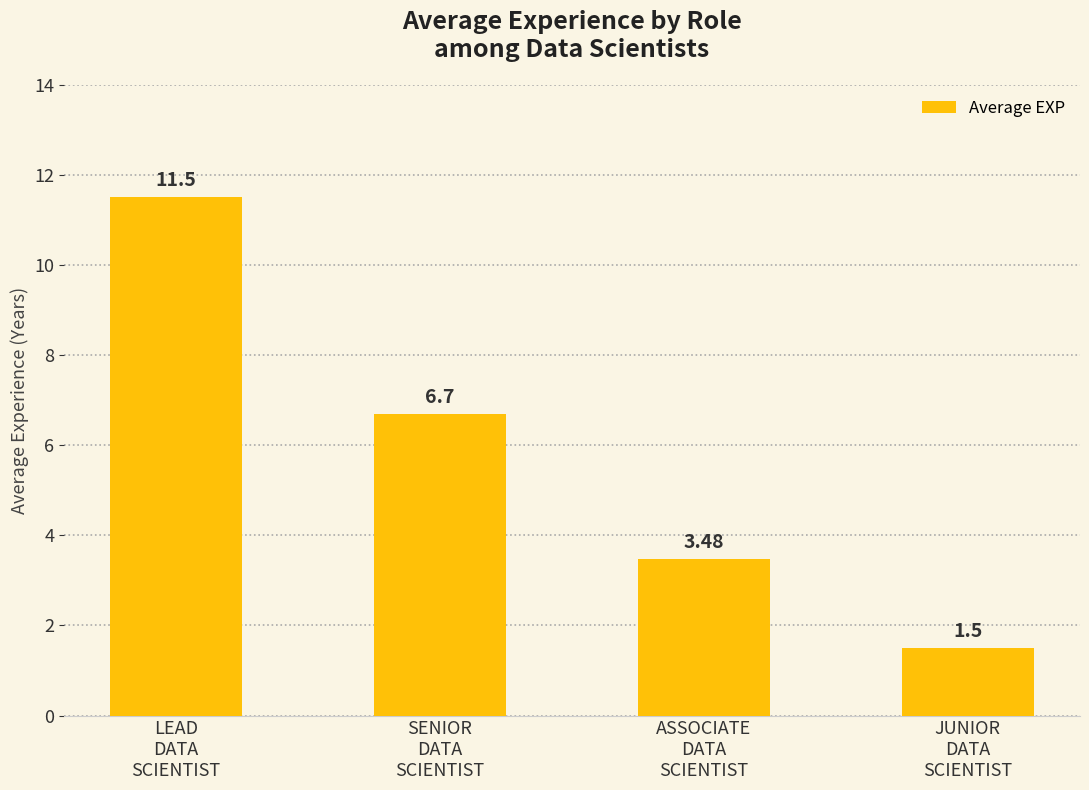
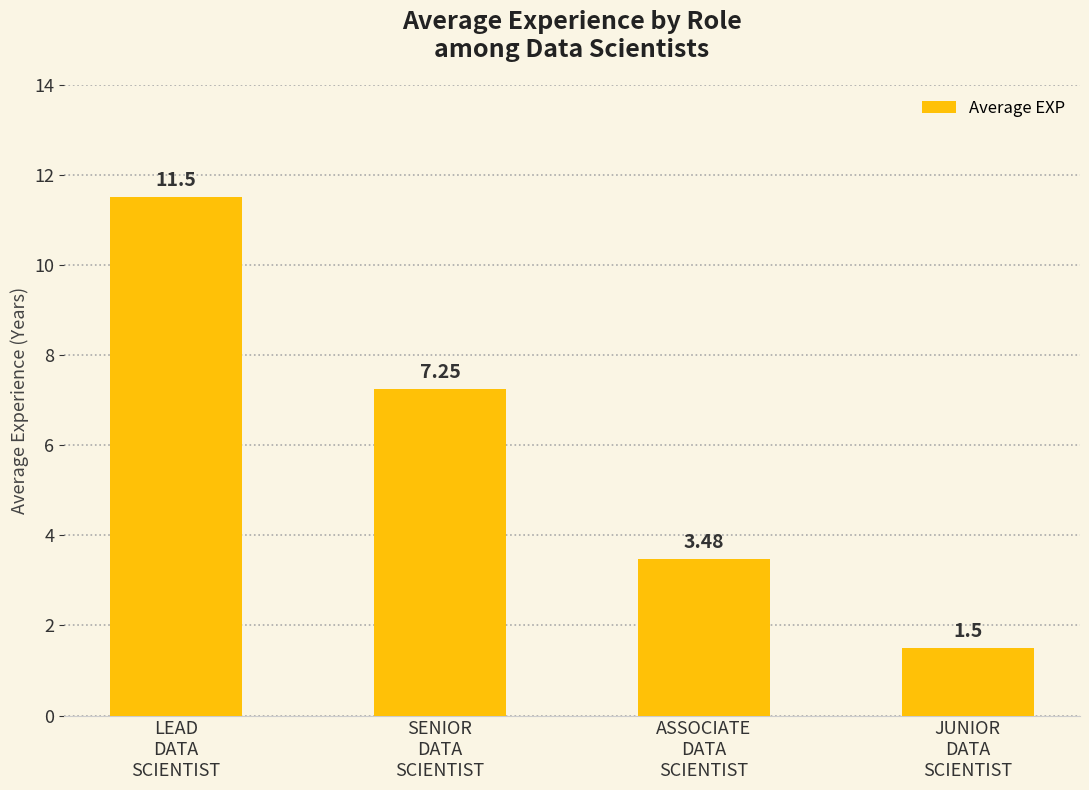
SENIOR DATA SCIENTIST: 6.7 -> 7.25
